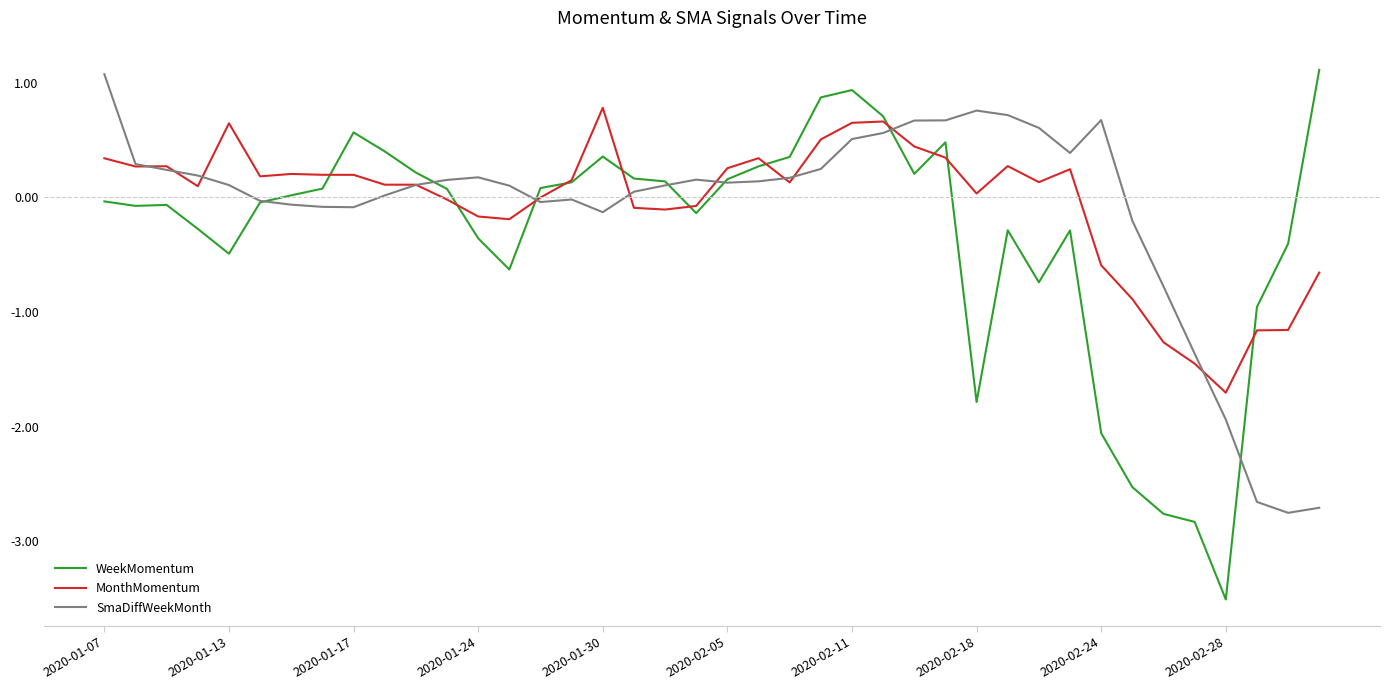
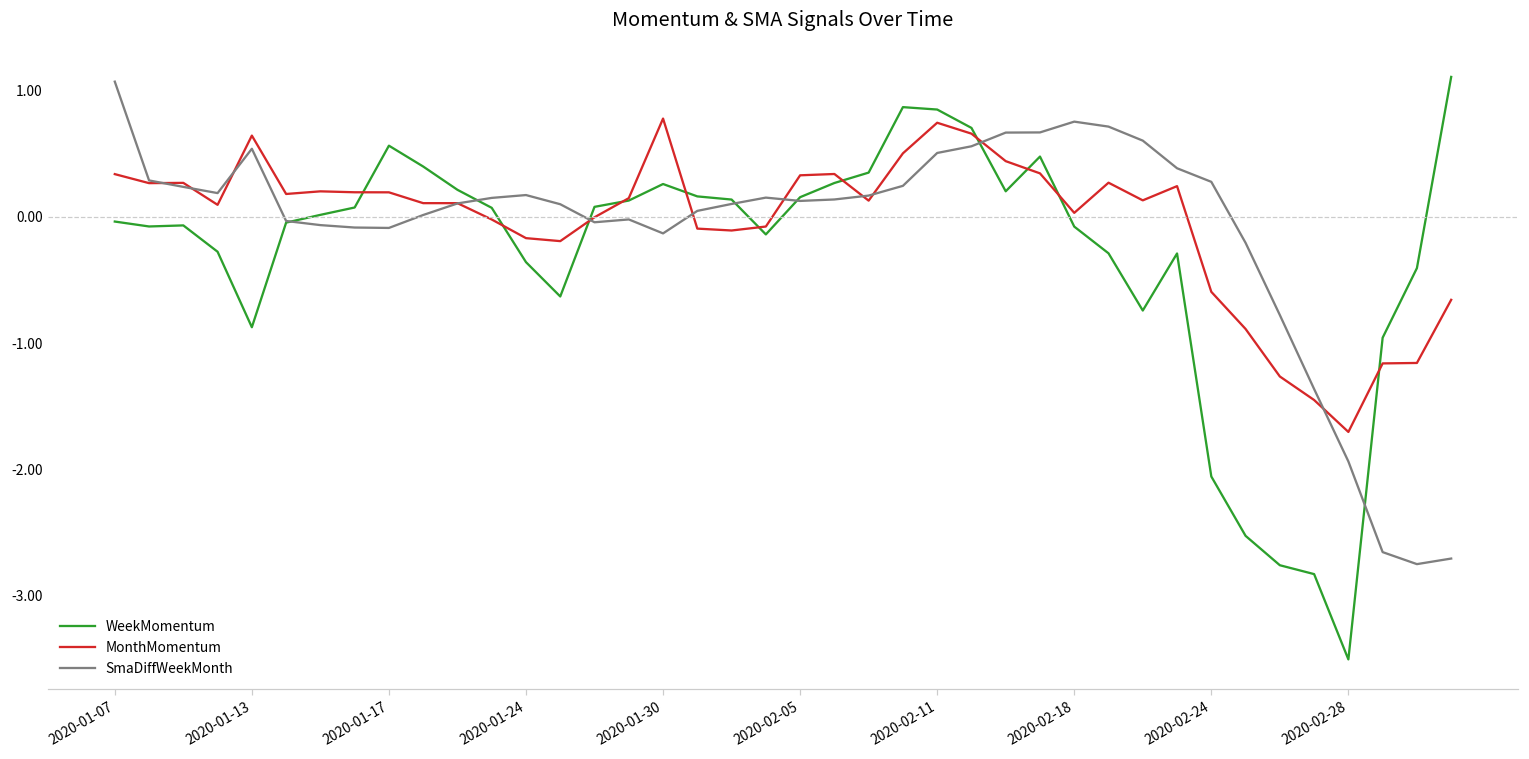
WeekMomentum, 2020-01-13: -0.49 -> -0.87
SmaDiffWeekMonth, 2020-01-13: 0.11 -> 0.54
WeekMomentum, 2020-01-30: 0.36 -> 0.26
MonthMomentum, 2020-02-05: 0.25 -> 0.33
WeekMomentum, 2020-02-11: 0.93 -> 0.85
MonthMomentum, 2020-02-11: 0.65 -> 0.75
WeekMomentum, 2020-02-18: -1.79 -> -0.08
SmaDiffWeekMonth, 2020-02-24: 0.67 -> 0.28
